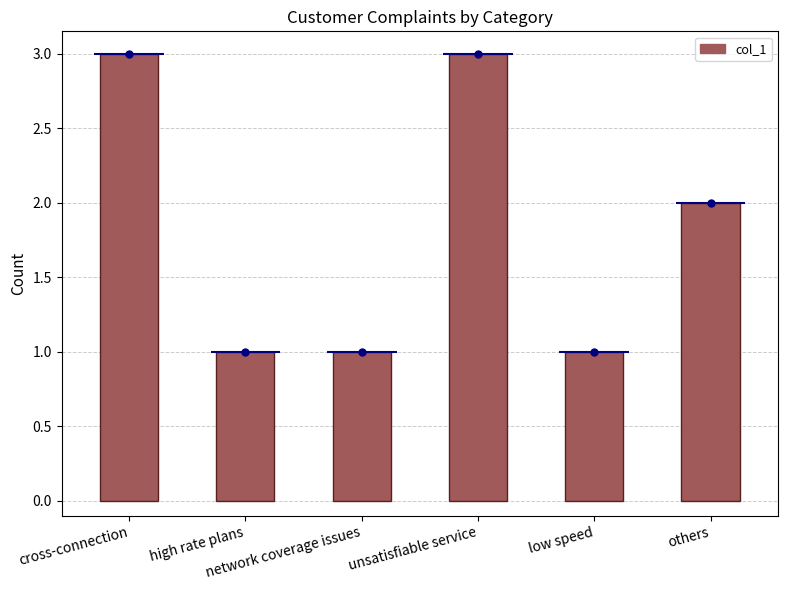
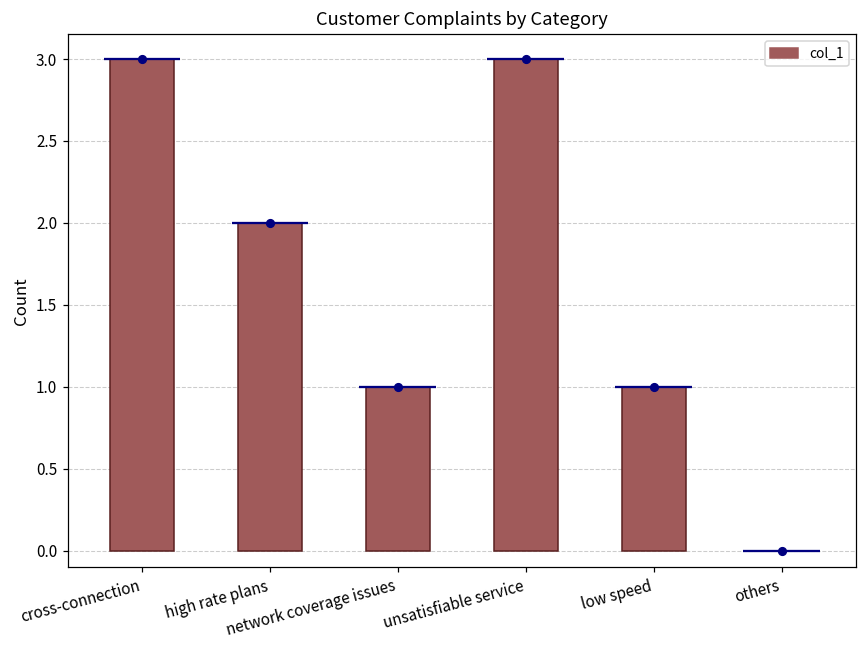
col_1, high rate plans: 1 -> 2
col_1, others: 2 -> 0
